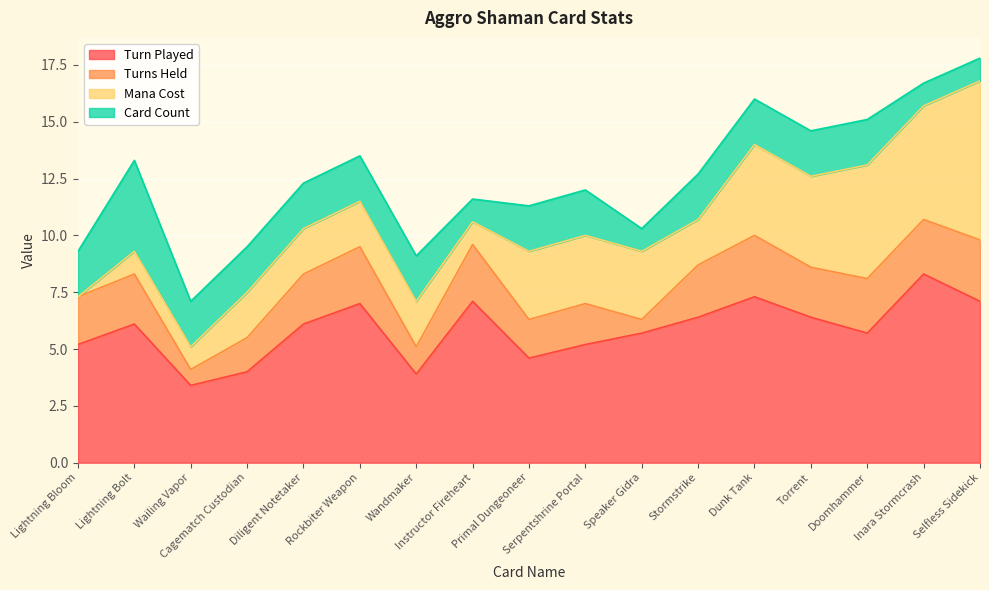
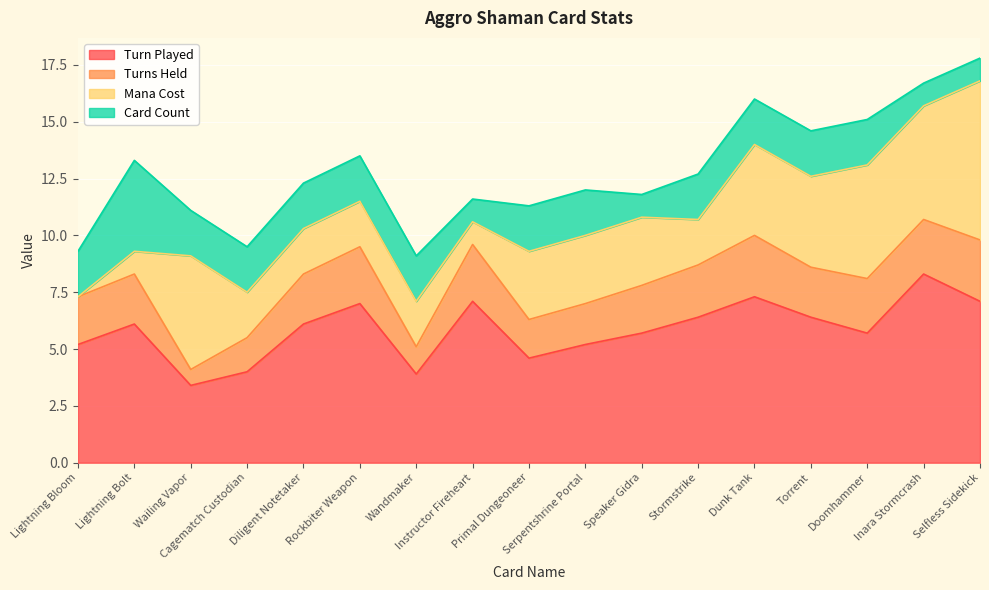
Mana Cost, Wailing Vapor: 1 -> 5
Turns Held, Speaker Gidra: 0.6 -> 2.1
